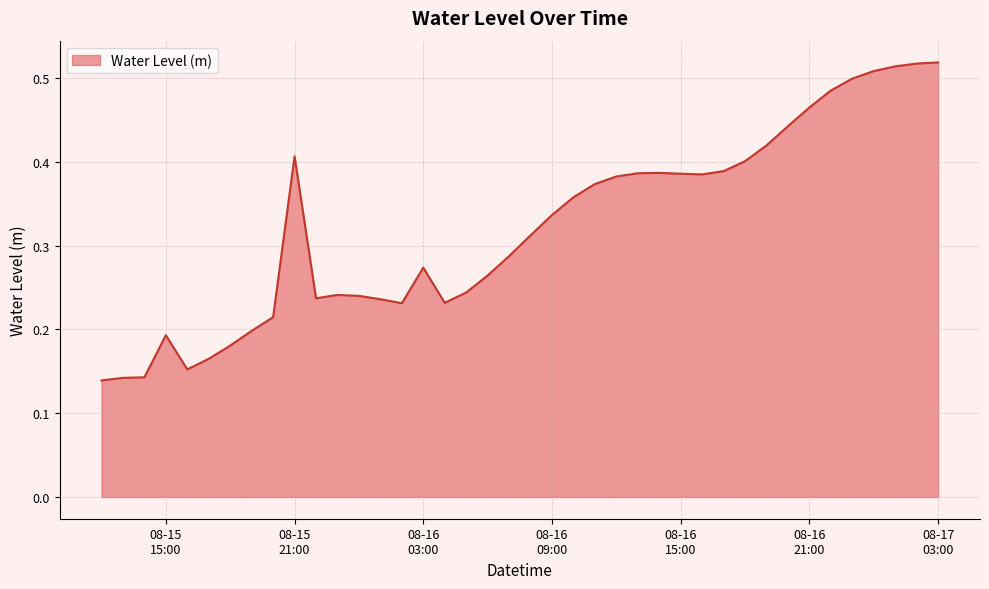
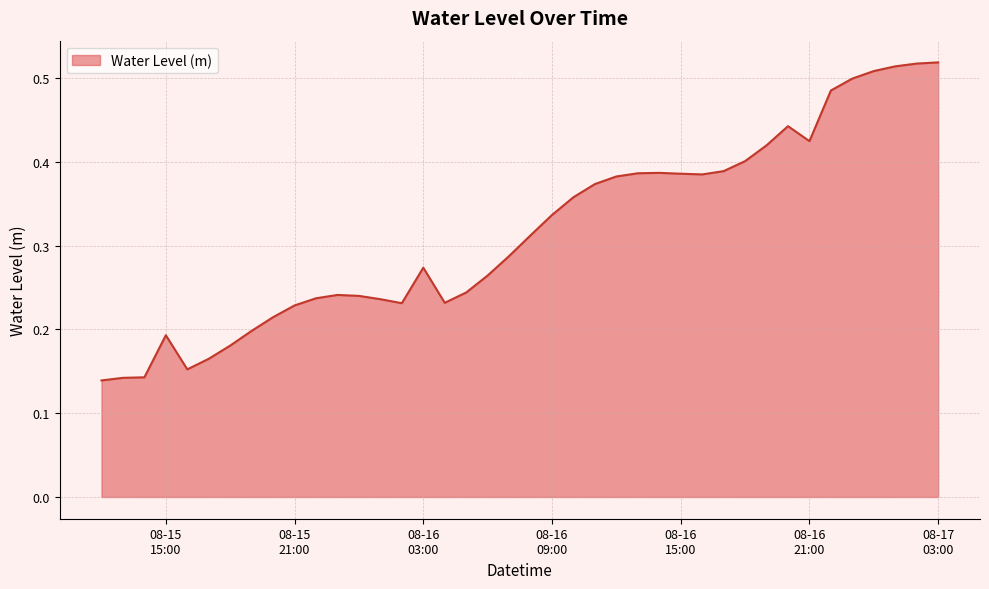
08-15 21:00: 0.41 -> 0.23
08-16 21:00: 0.47 -> 0.42
